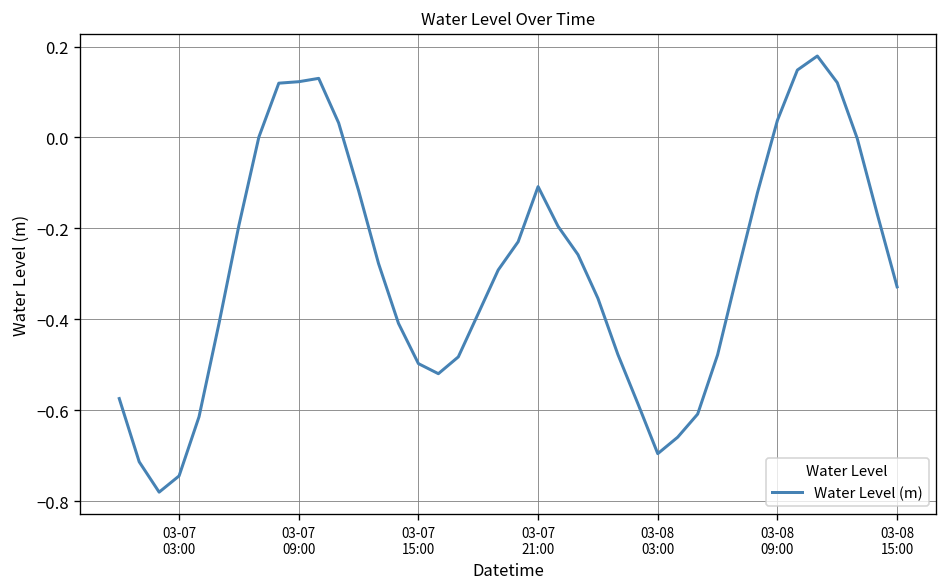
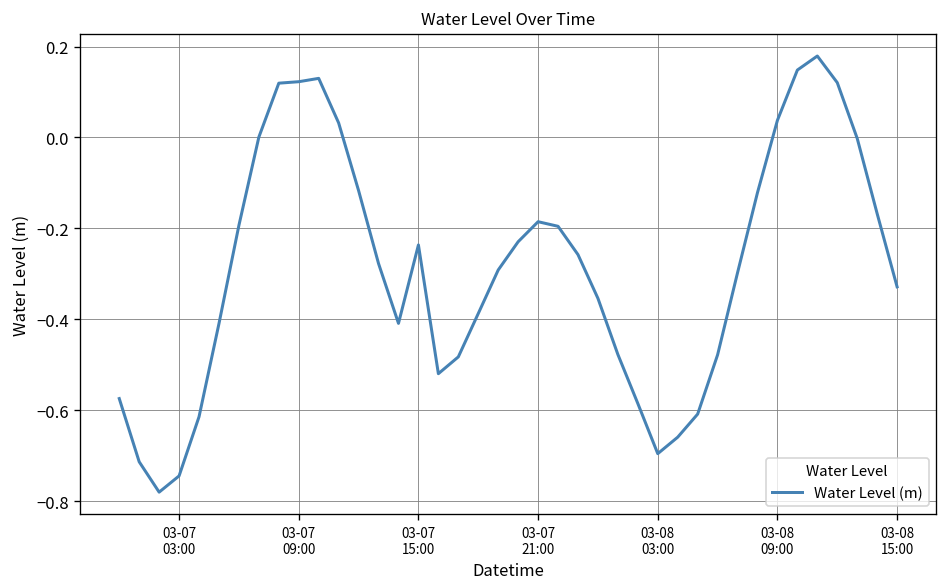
03-07 15:00: -0.50 -> -0.24
03-07 21:00: -0.11 -> -0.19
